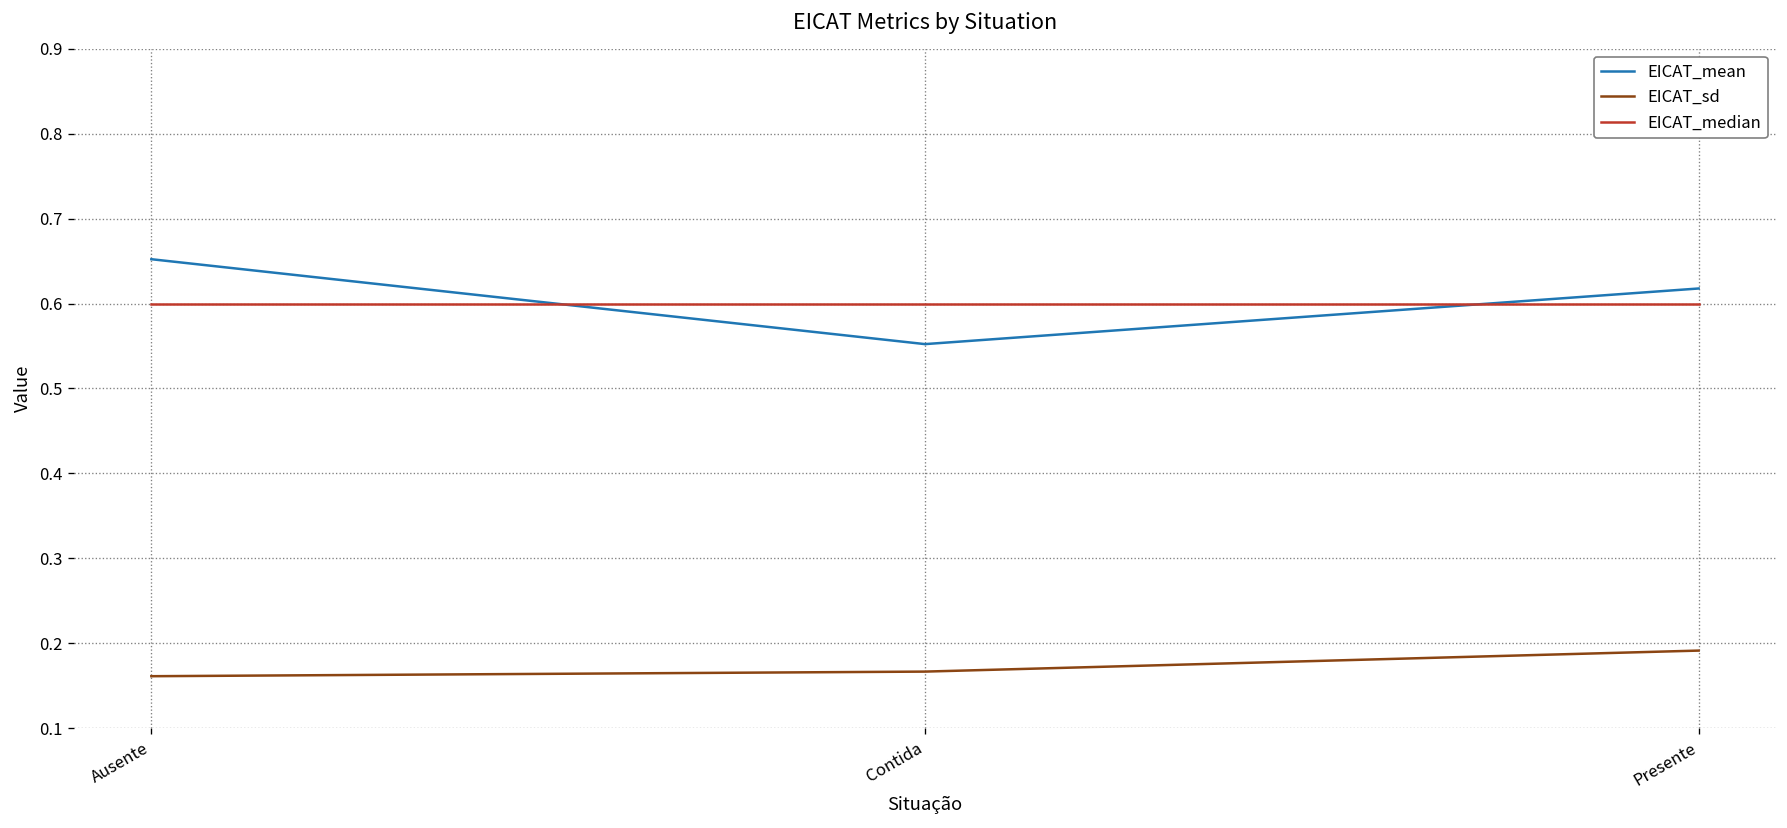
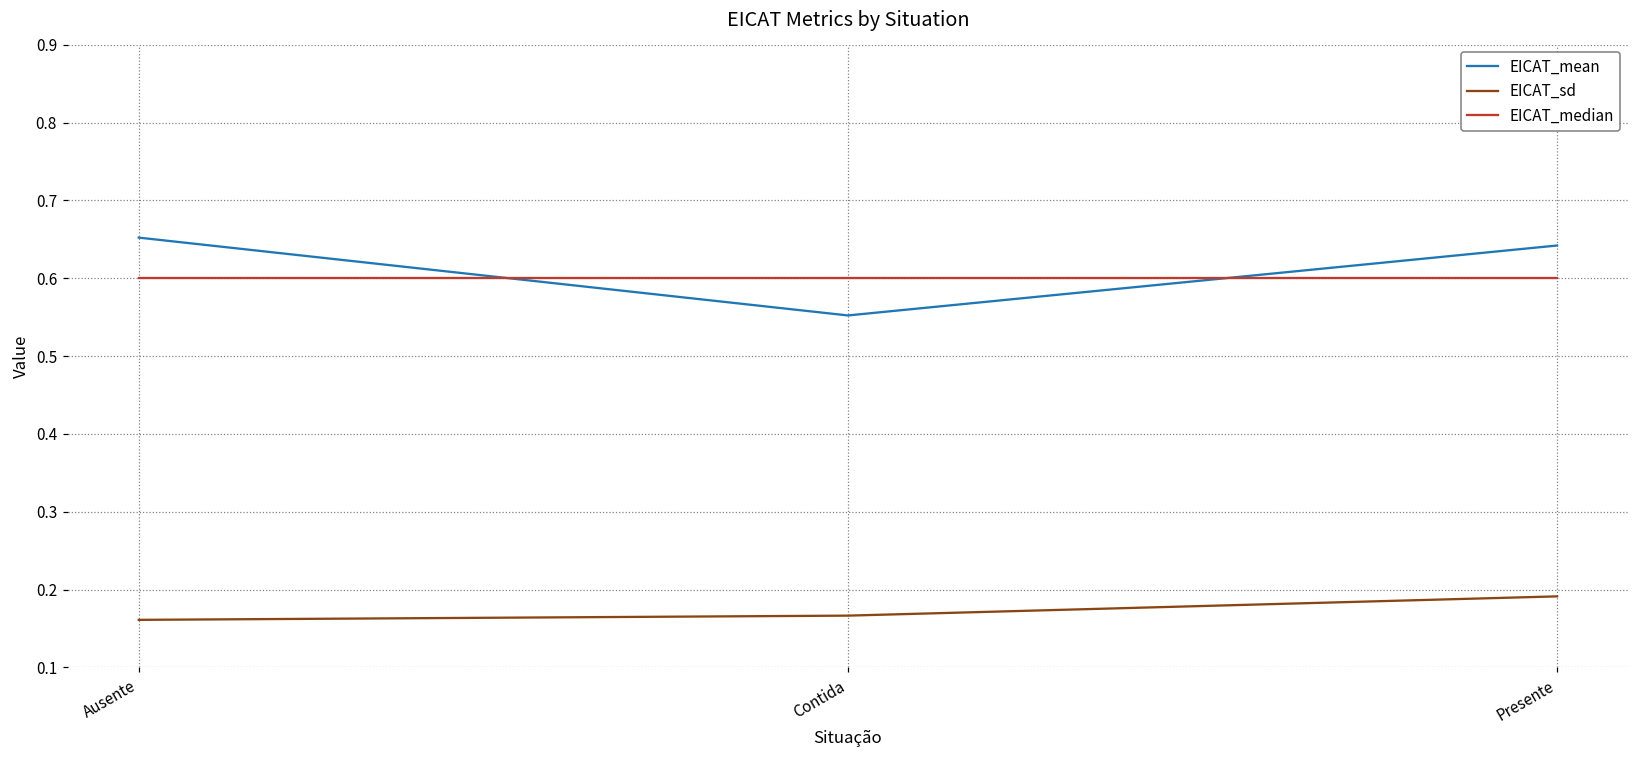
EICAT_mean, Presente: 0.62 -> 0.64
